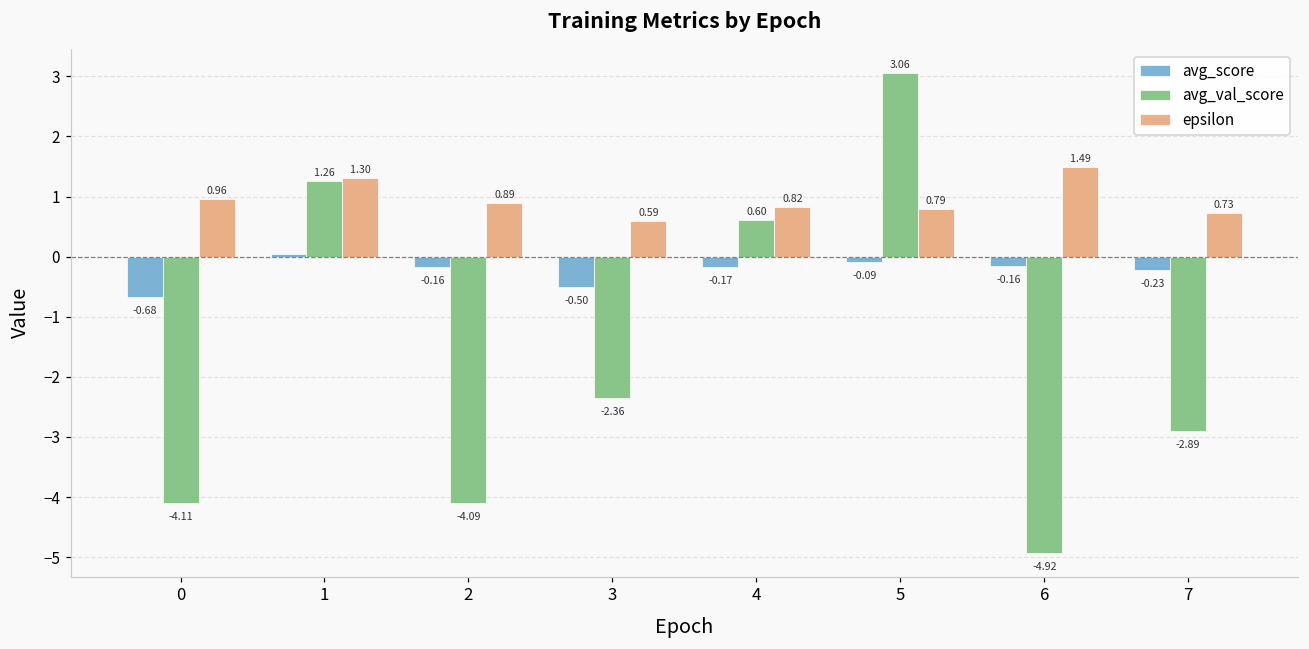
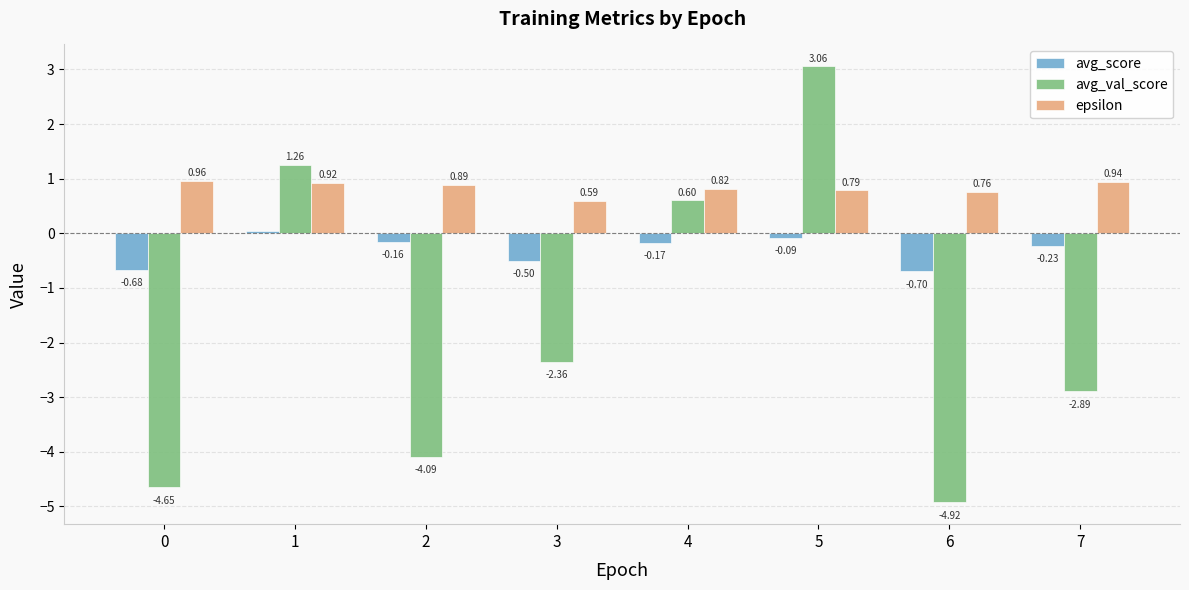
avg_val_score, 0: -4.11 -> -4.65
epsilon, 1: 1.30 -> 0.92
avg_score, 6: -0.16 -> -0.70
epsilon, 6: 1.49 -> 0.76
epsilon, 7: 0.73 -> 0.94
